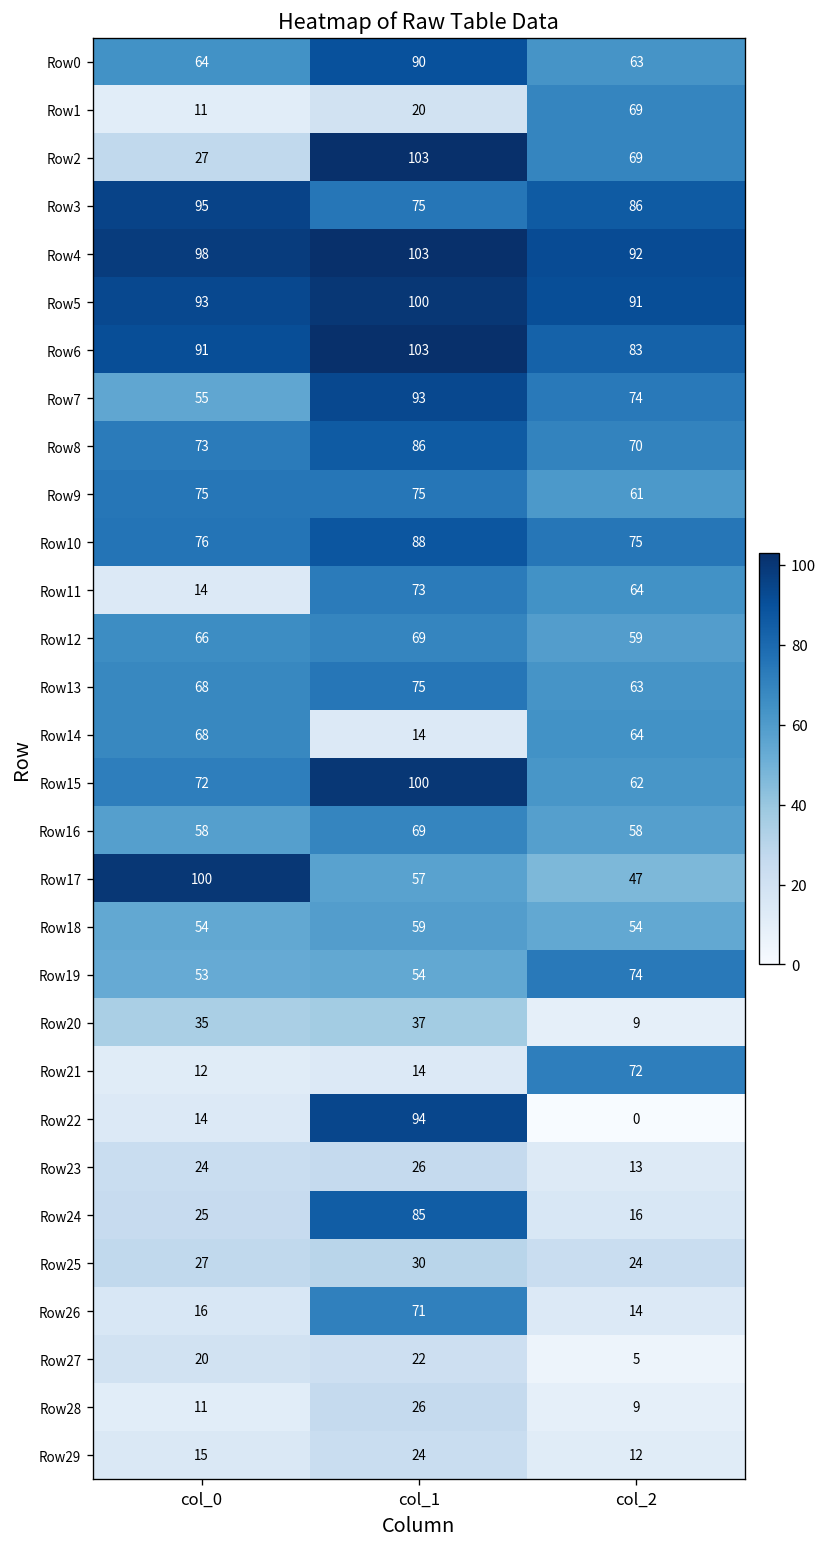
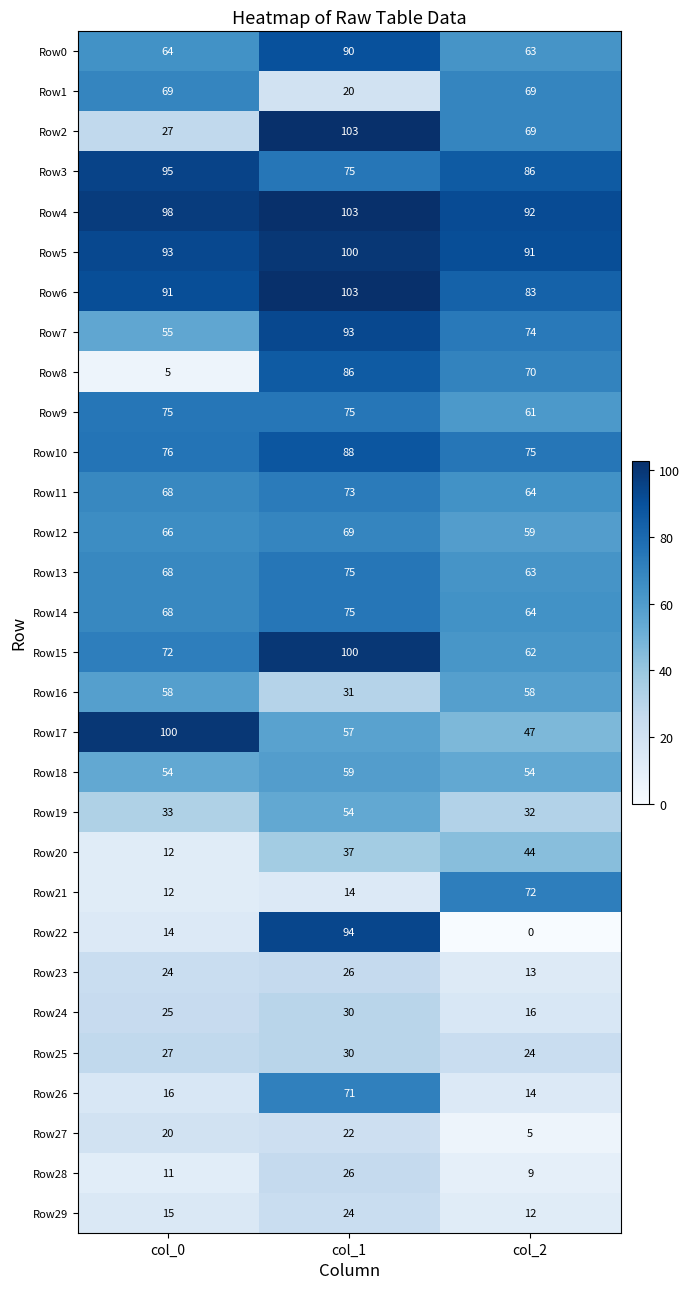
Row1, col_0: 11 -> 69
Row8, col_0: 73 -> 5
Row11, col_0: 14 -> 68
Row14, col_1: 14 -> 75
Row16, col_1: 69 -> 31
Row19, col_0: 53 -> 33
Row19, col_2: 74 -> 32
Row20, col_0: 35 -> 12
Row20, col_2: 9 -> 44
Row24, col_1: 85 -> 30
